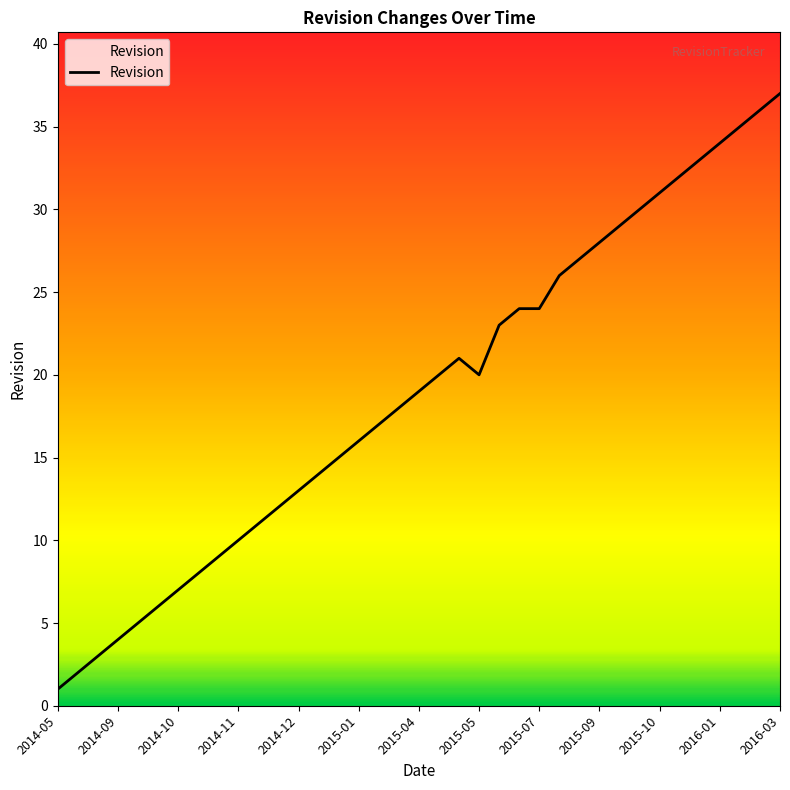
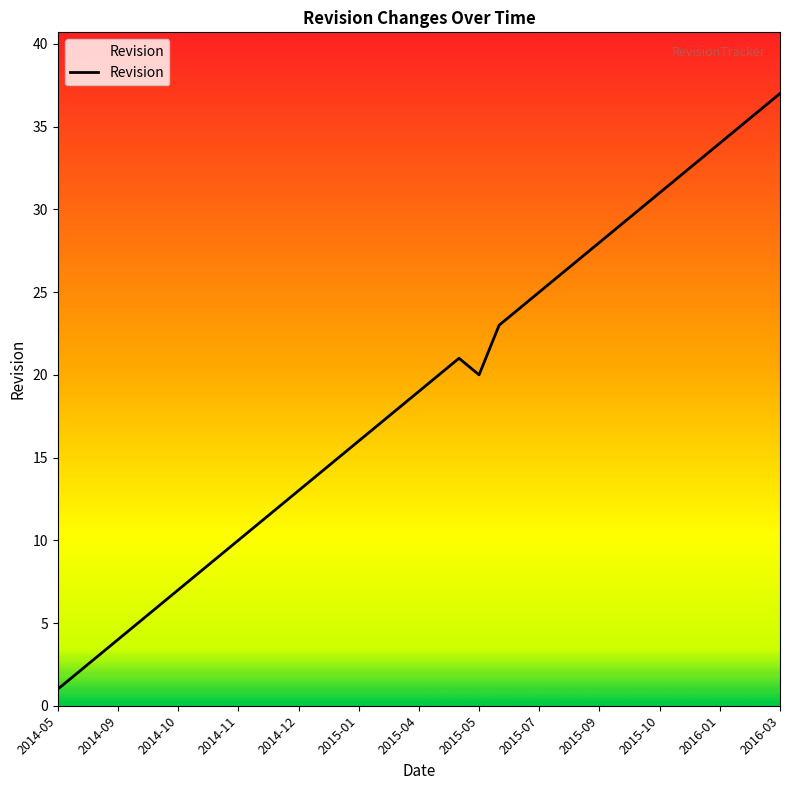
2015-07: 24 -> 25
